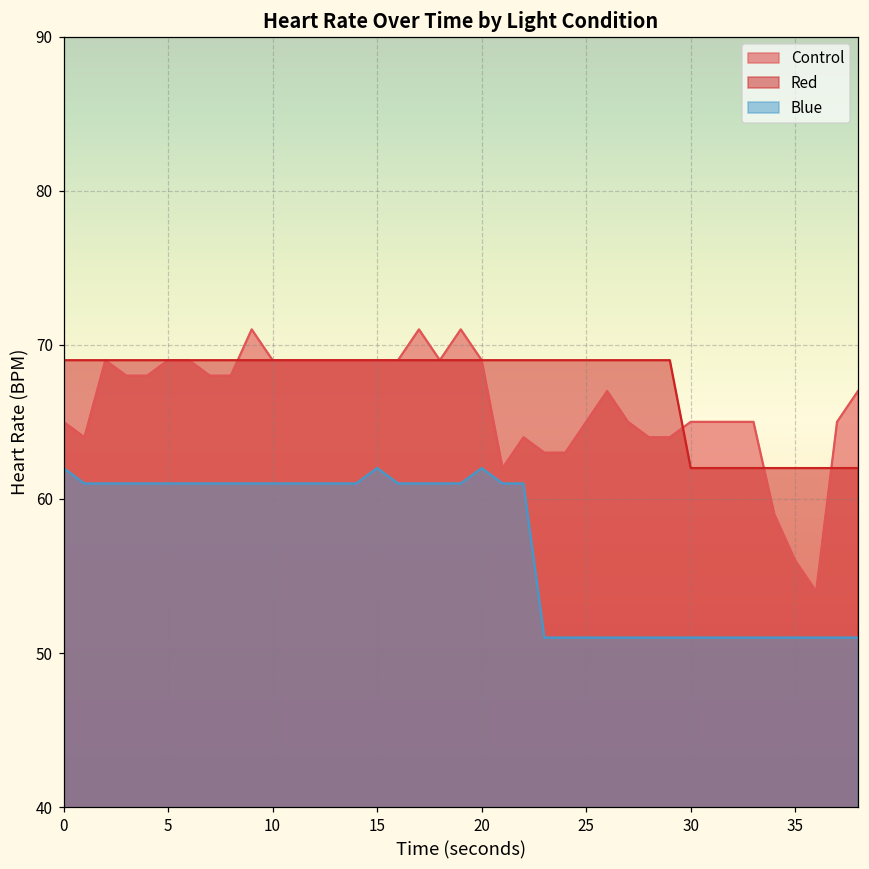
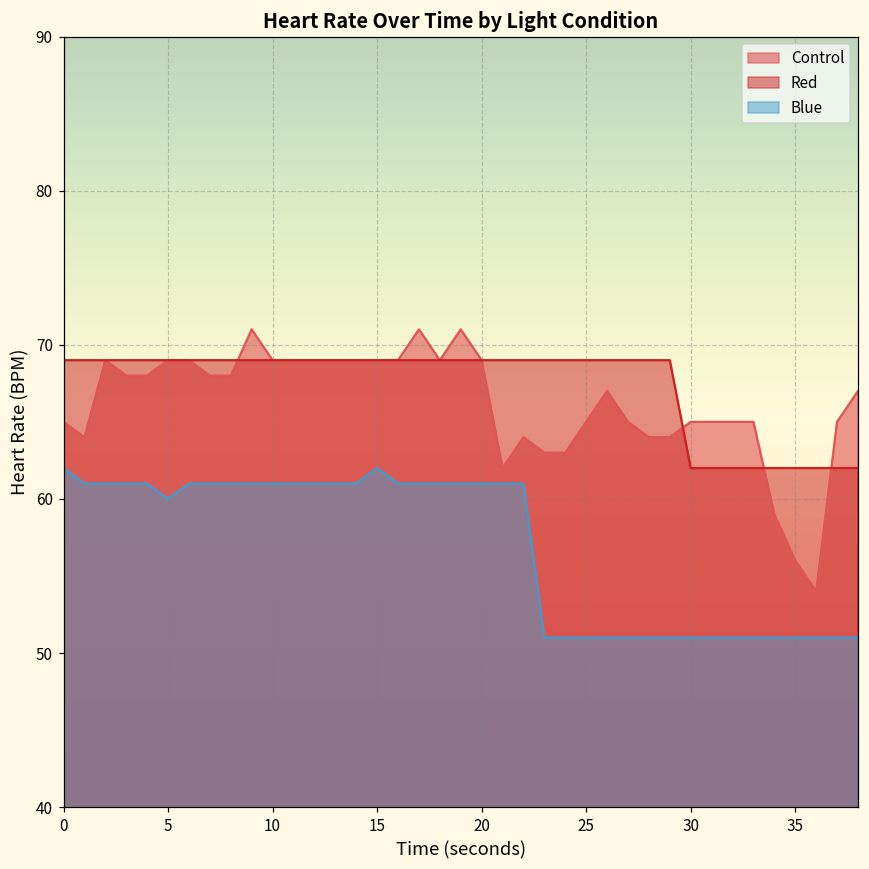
Blue, 5: 61 -> 60
Blue, 20: 62 -> 61
